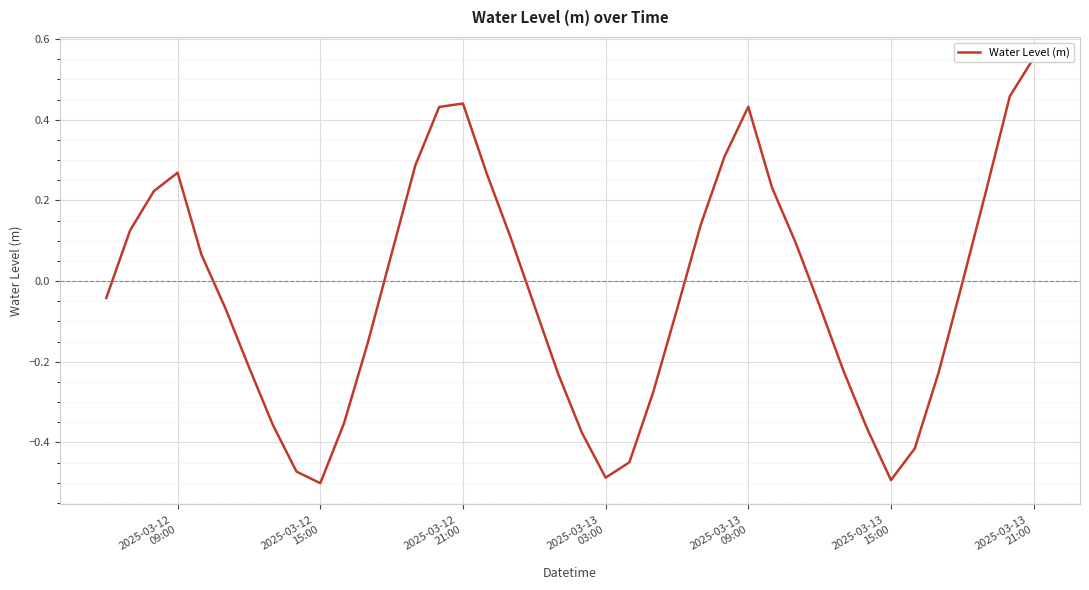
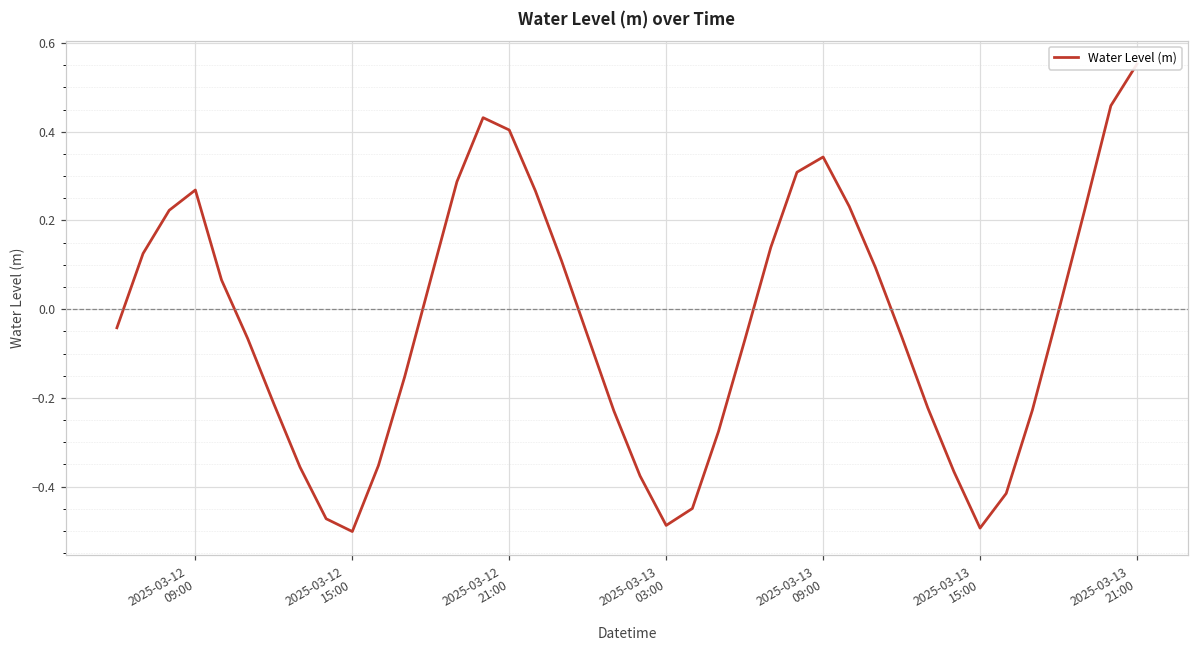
2025-03-12 21:00: 0.44 -> 0.40
2025-03-13 09:00: 0.43 -> 0.34
